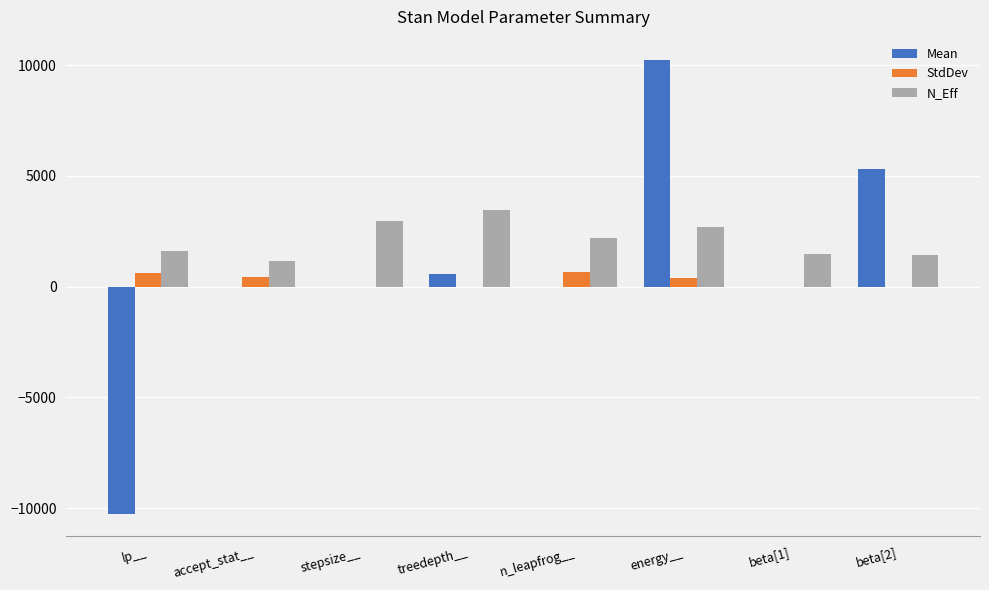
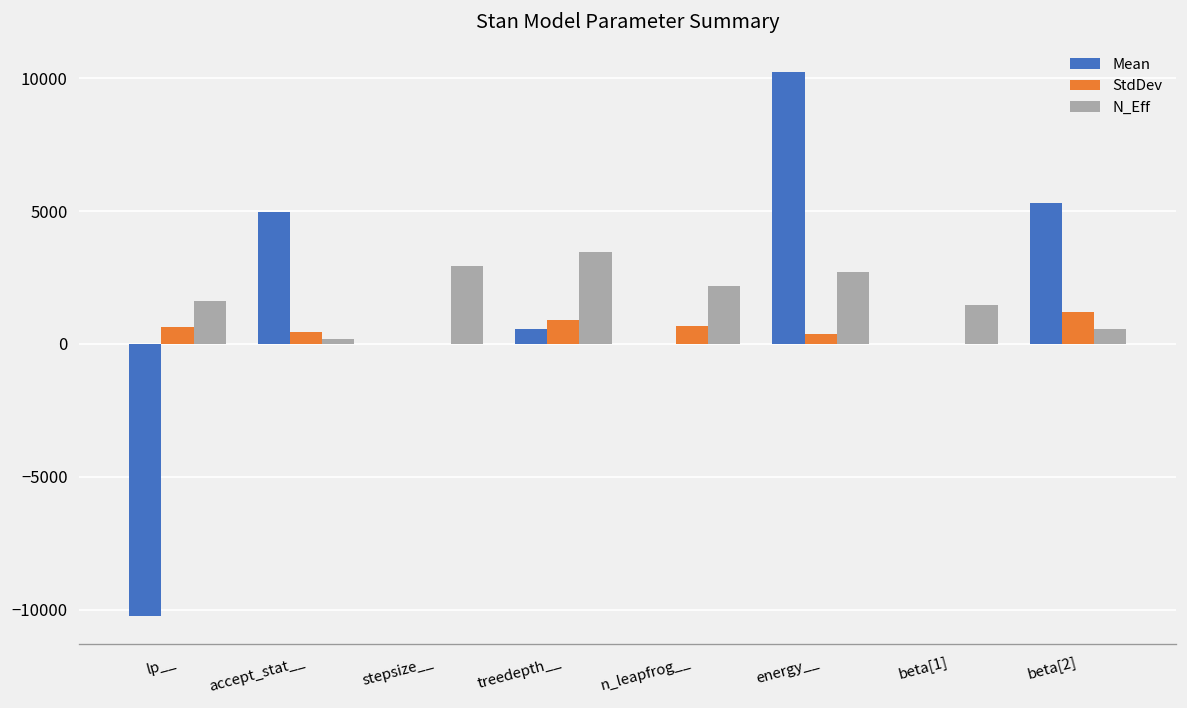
Mean, accept_stat__: 0 -> 5000
N_Eff, accept_stat__: 1200 -> 200
StdDev, treedepth__: 0 -> 900
StdDev, beta[2]: 0 -> 1200
N_Eff, beta[2]: 1400 -> 600
